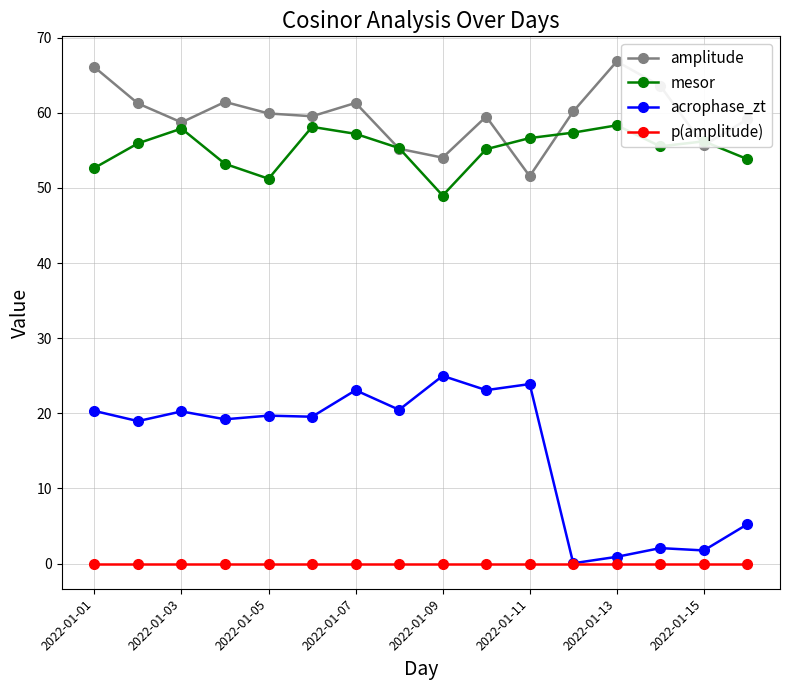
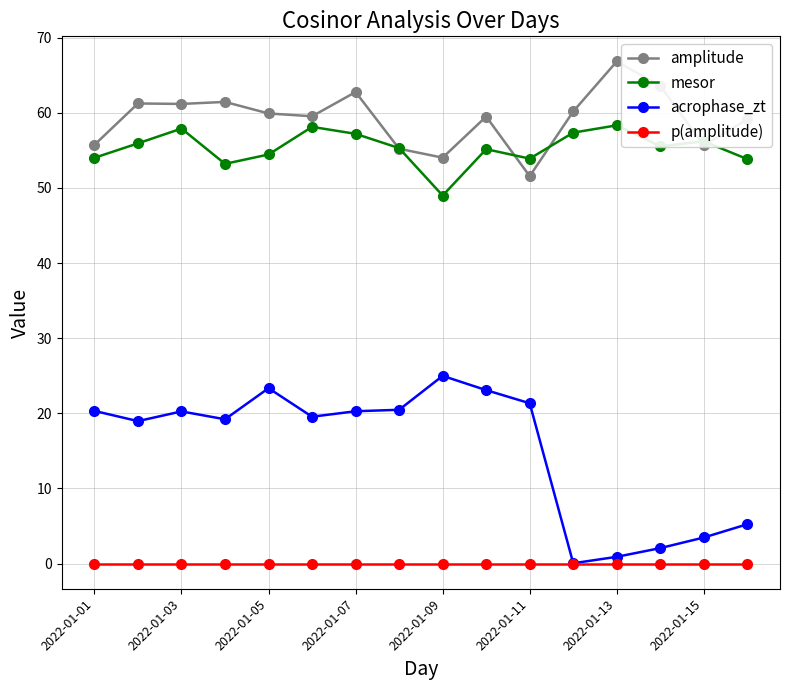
amplitude, 2022-01-01: 66 -> 56
mesor, 2022-01-01: 53 -> 54
amplitude, 2022-01-03: 59 -> 61
mesor, 2022-01-05: 51 -> 54
acrophase_zt, 2022-01-05: 20 -> 23
amplitude, 2022-01-07: 61 -> 63
acrophase_zt, 2022-01-07: 23 -> 20
mesor, 2022-01-11: 57 -> 54
acrophase_zt, 2022-01-11: 24 -> 21
acrophase_zt, 2022-01-15: 2 -> 3
